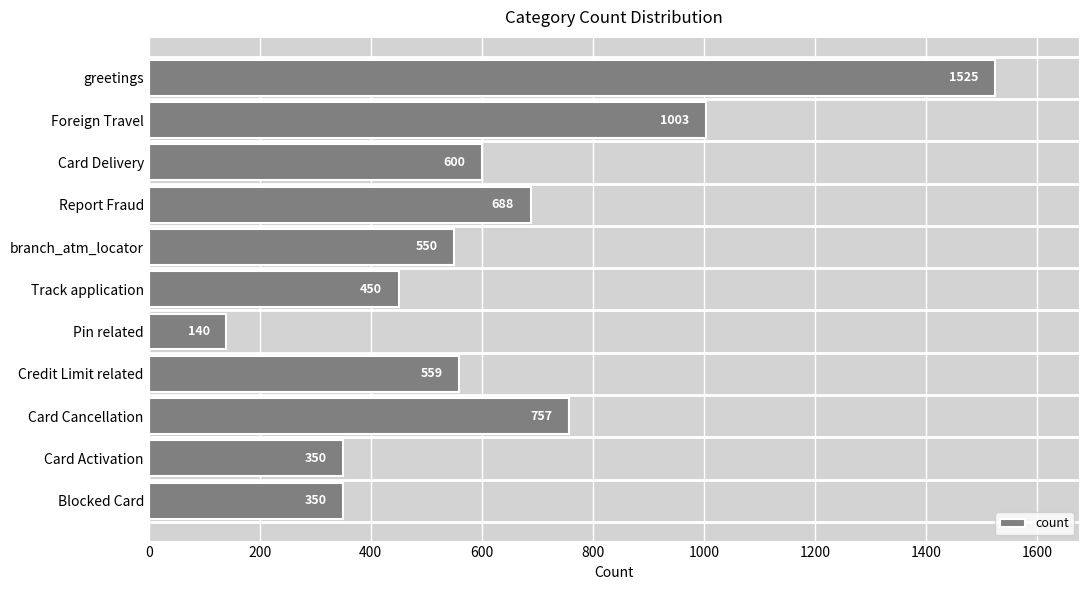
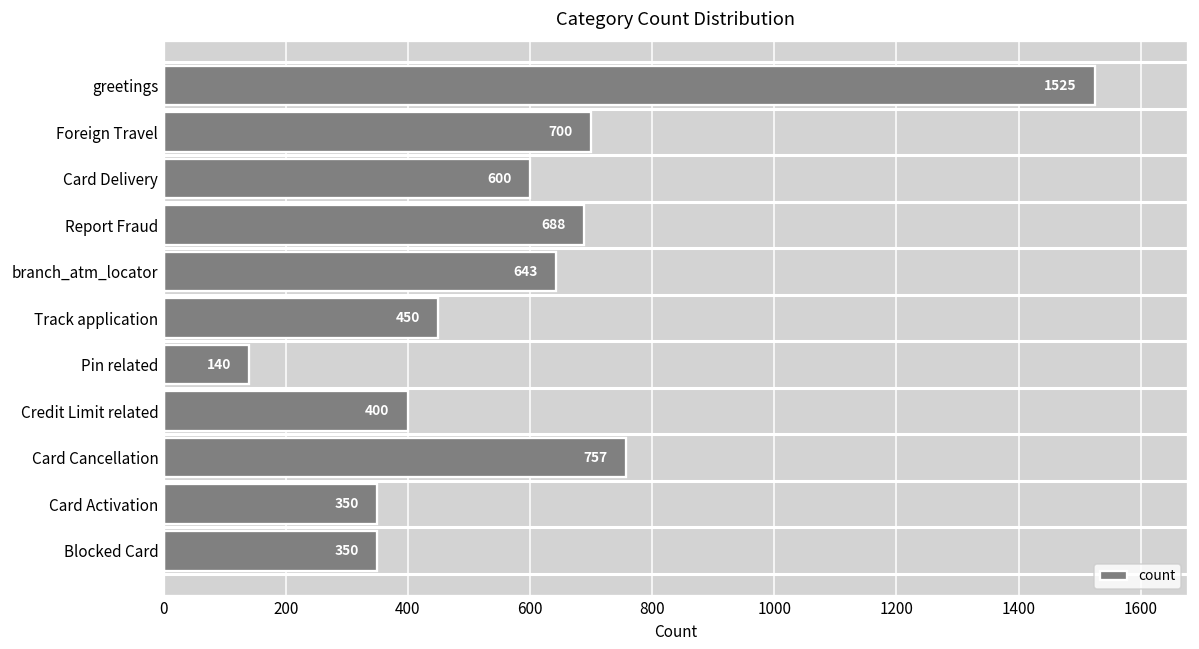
Foreign Travel: 1003 -> 700
branch_atm_locator: 550 -> 643
Credit Limit related: 559 -> 400
